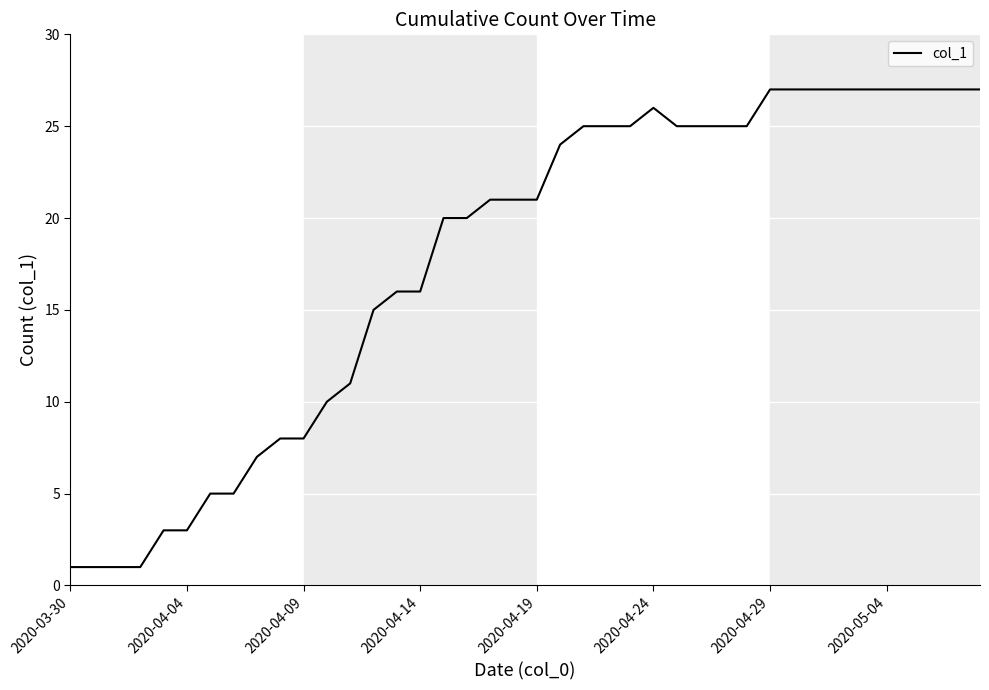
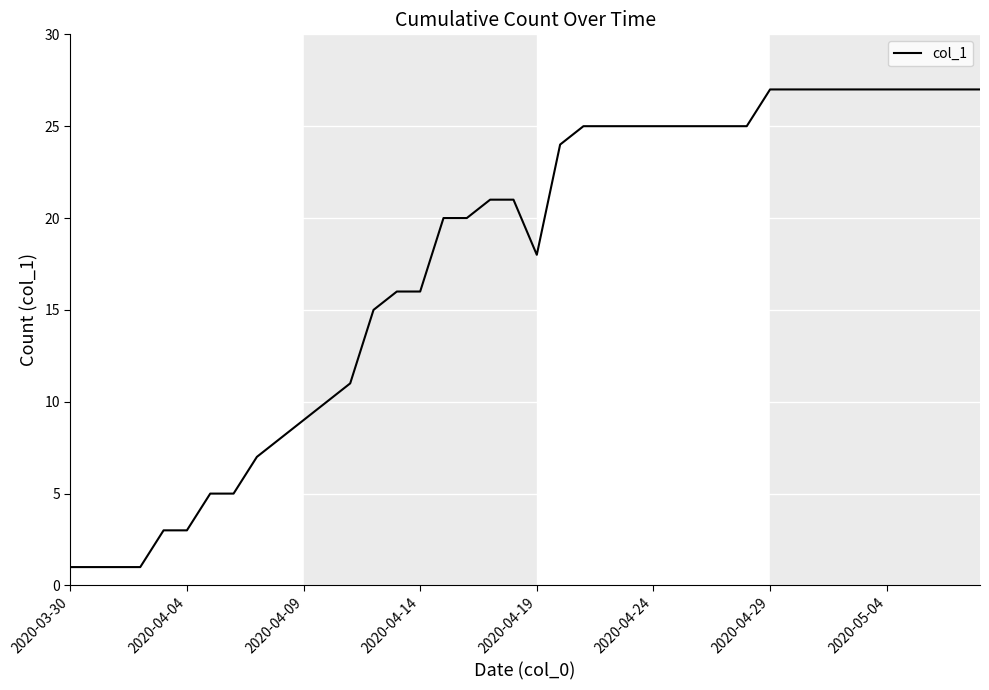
2020-04-09: 8 -> 9
2020-04-19: 21 -> 18
2020-04-24: 26 -> 25
